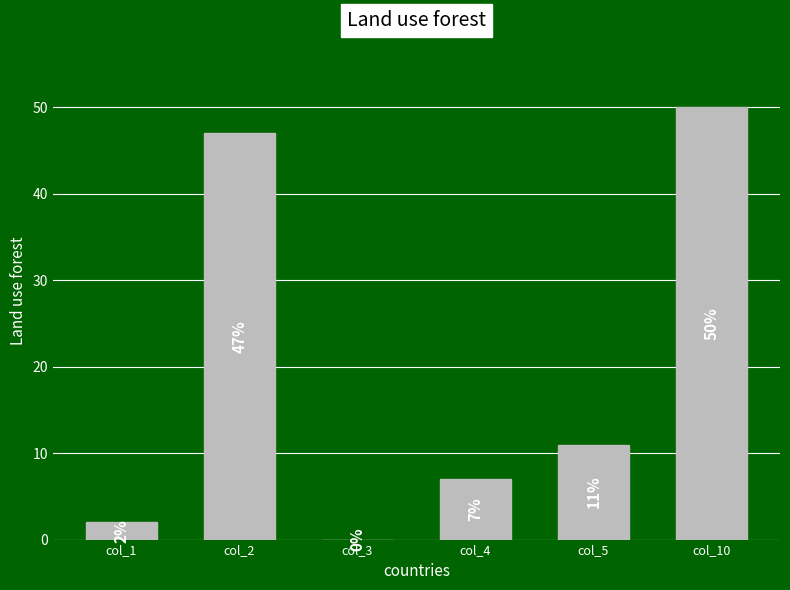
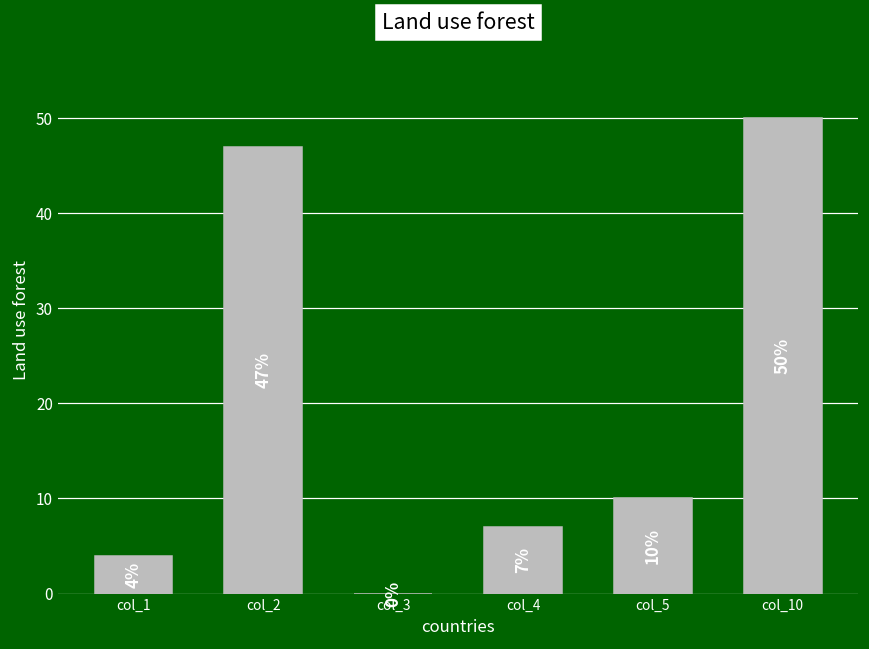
col_1: 2% -> 4%
col_5: 11% -> 10%
